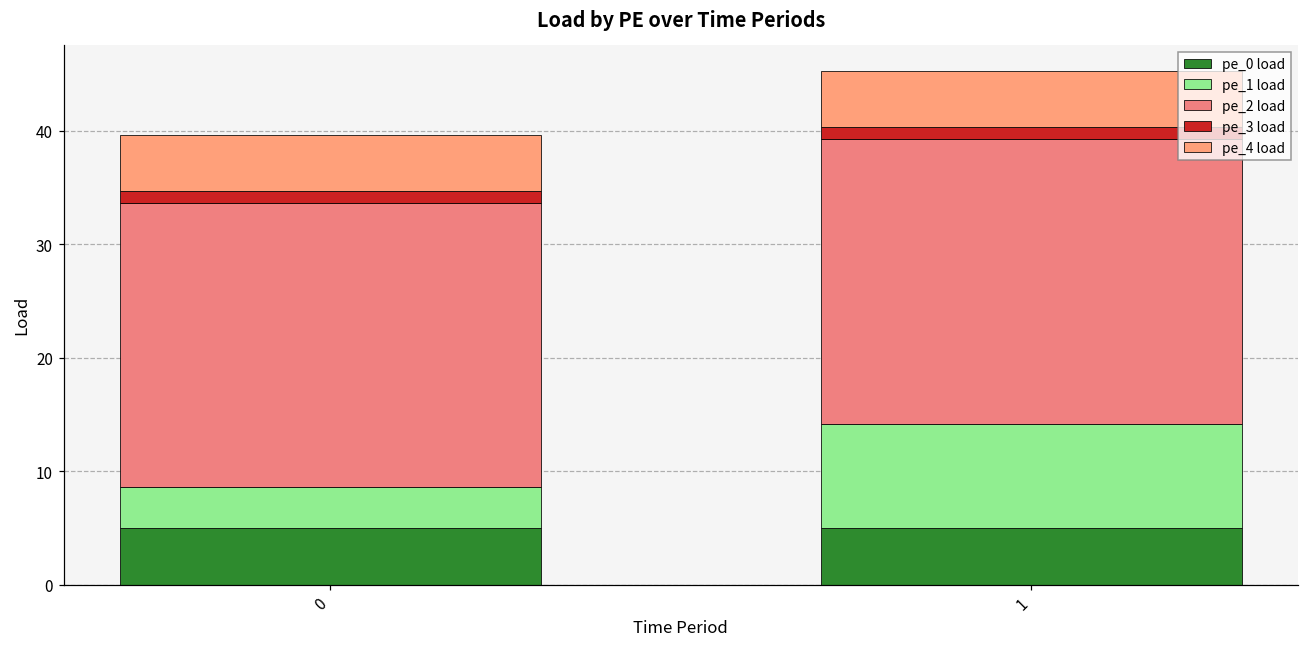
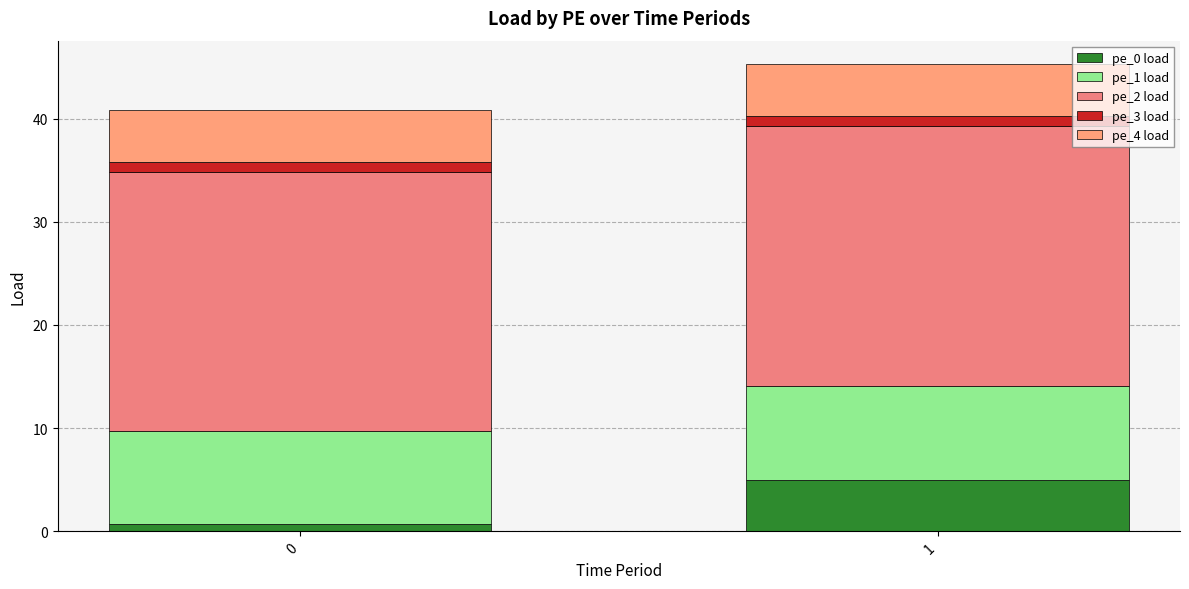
pe_0 load, 0: 5.0 -> 0.7
pe_1 load, 0: 3.6 -> 9.1
